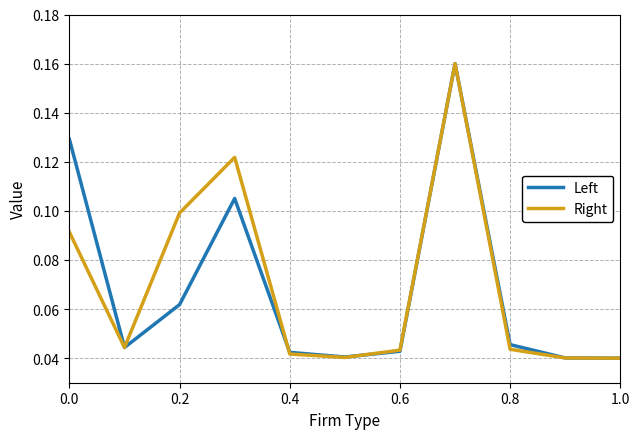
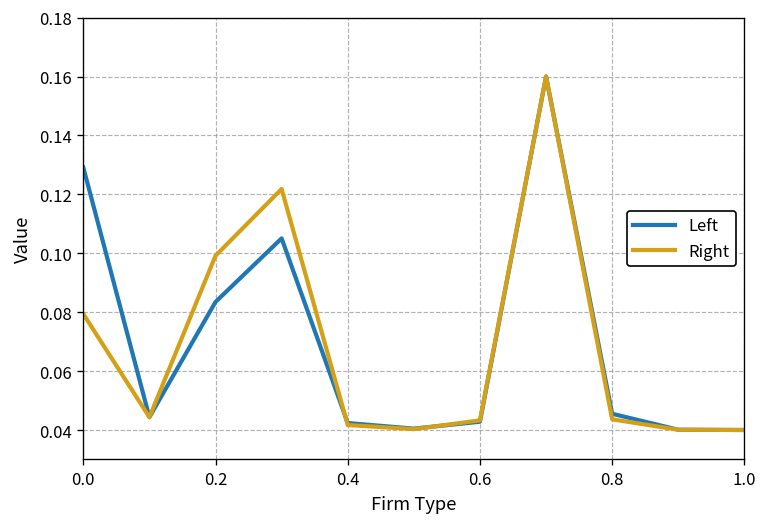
Right, 0.0: 0.091 -> 0.079
Left, 0.2: 0.062 -> 0.083
